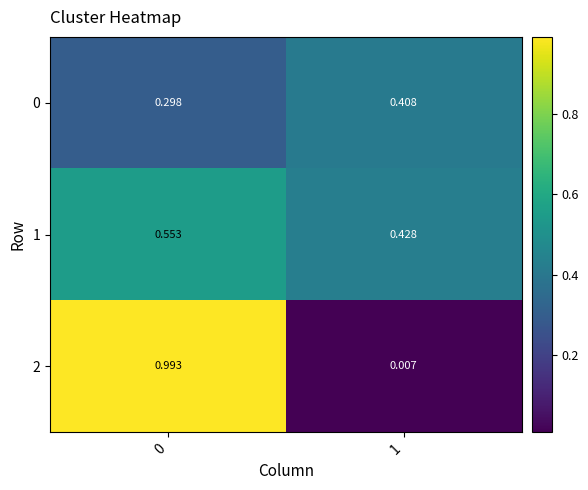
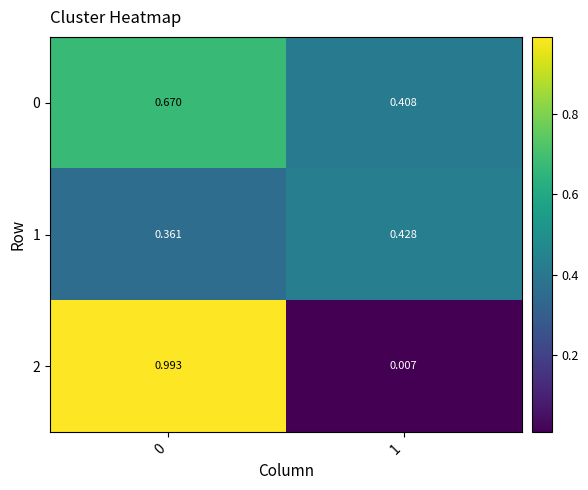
0, 0: 0.298 -> 0.670
1, 0: 0.553 -> 0.361
